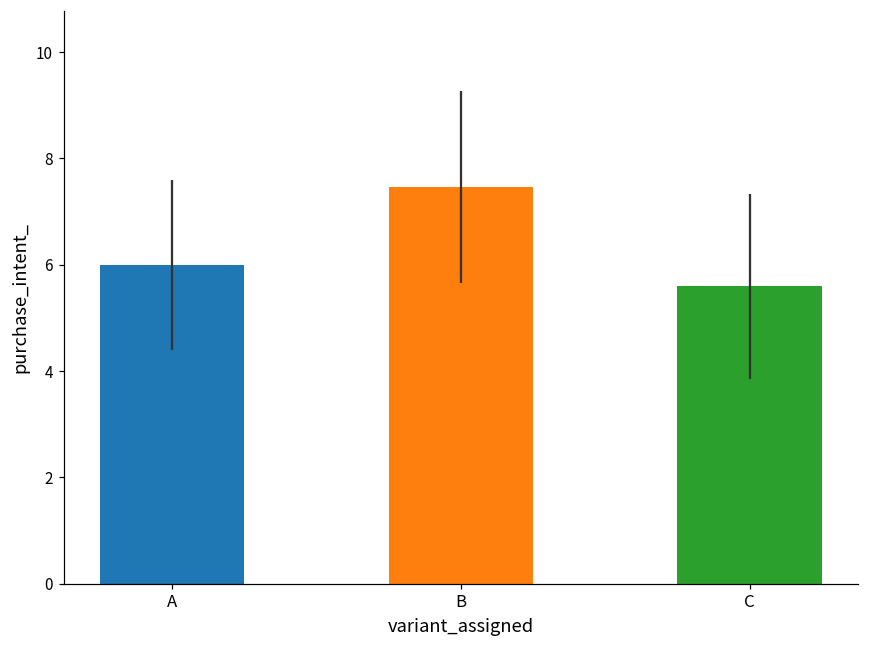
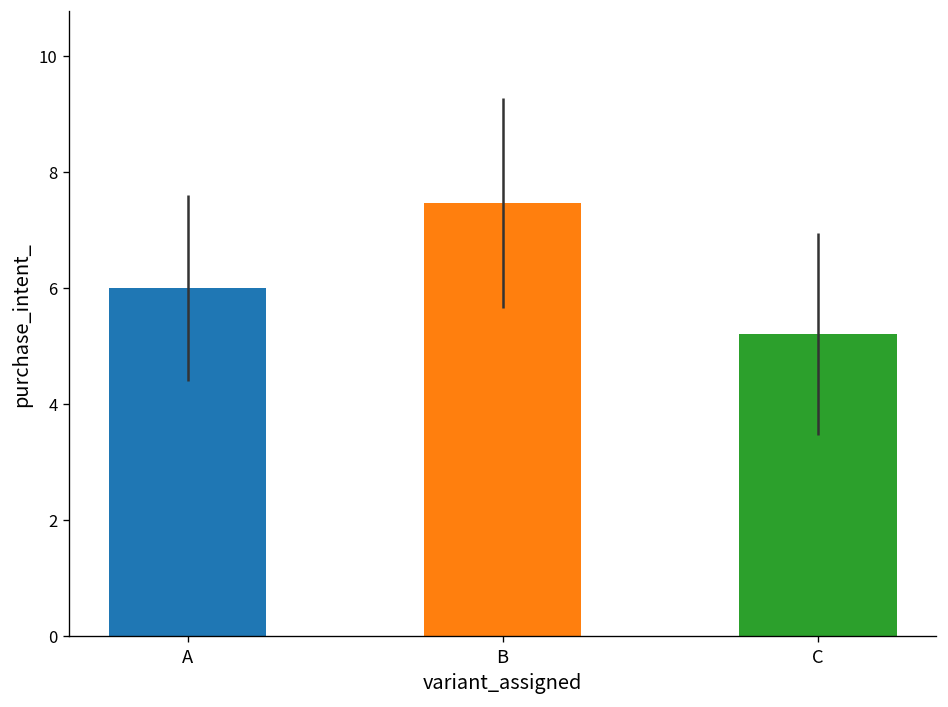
C: 5.6 -> 5.2
